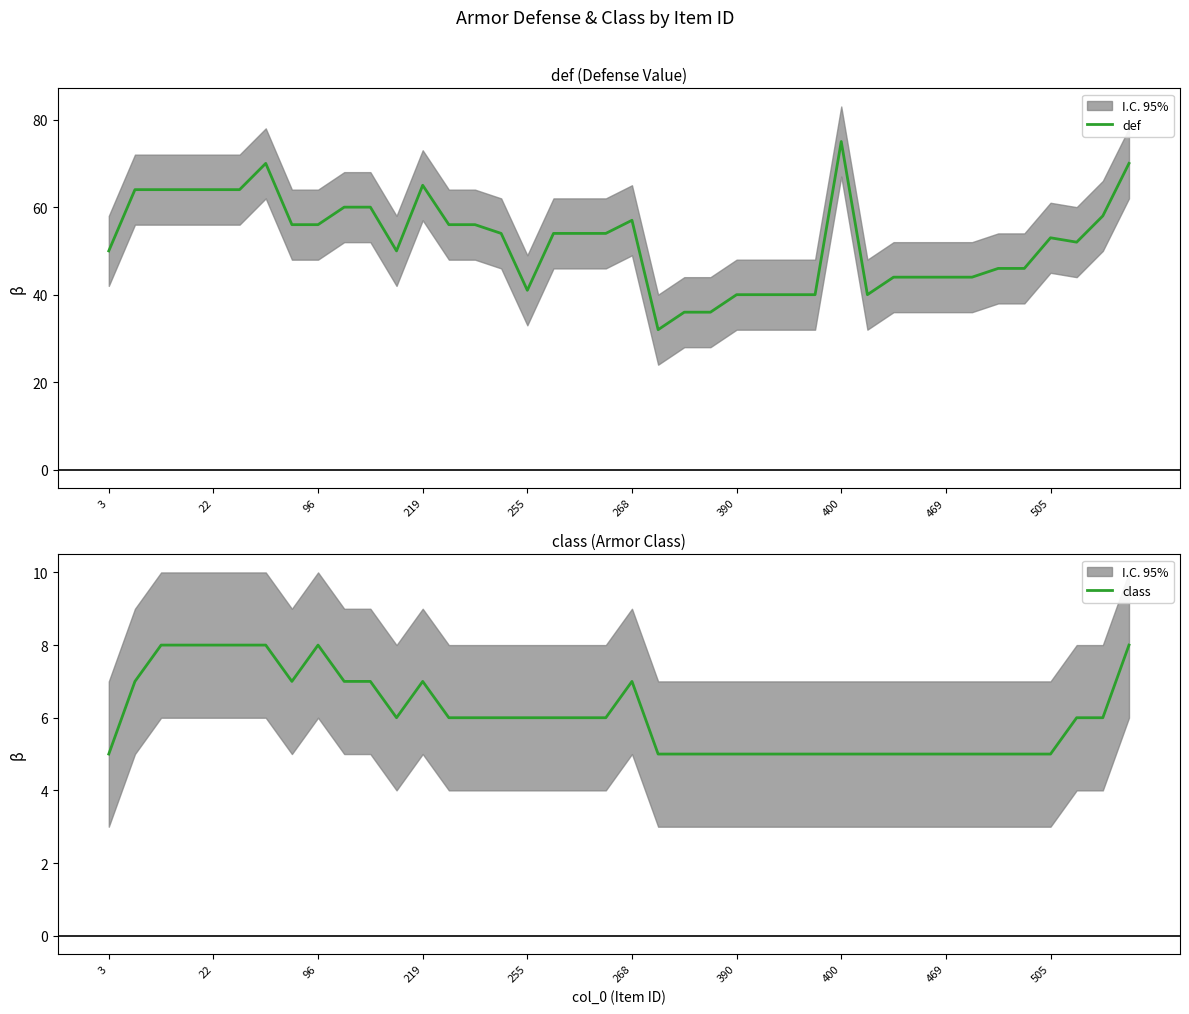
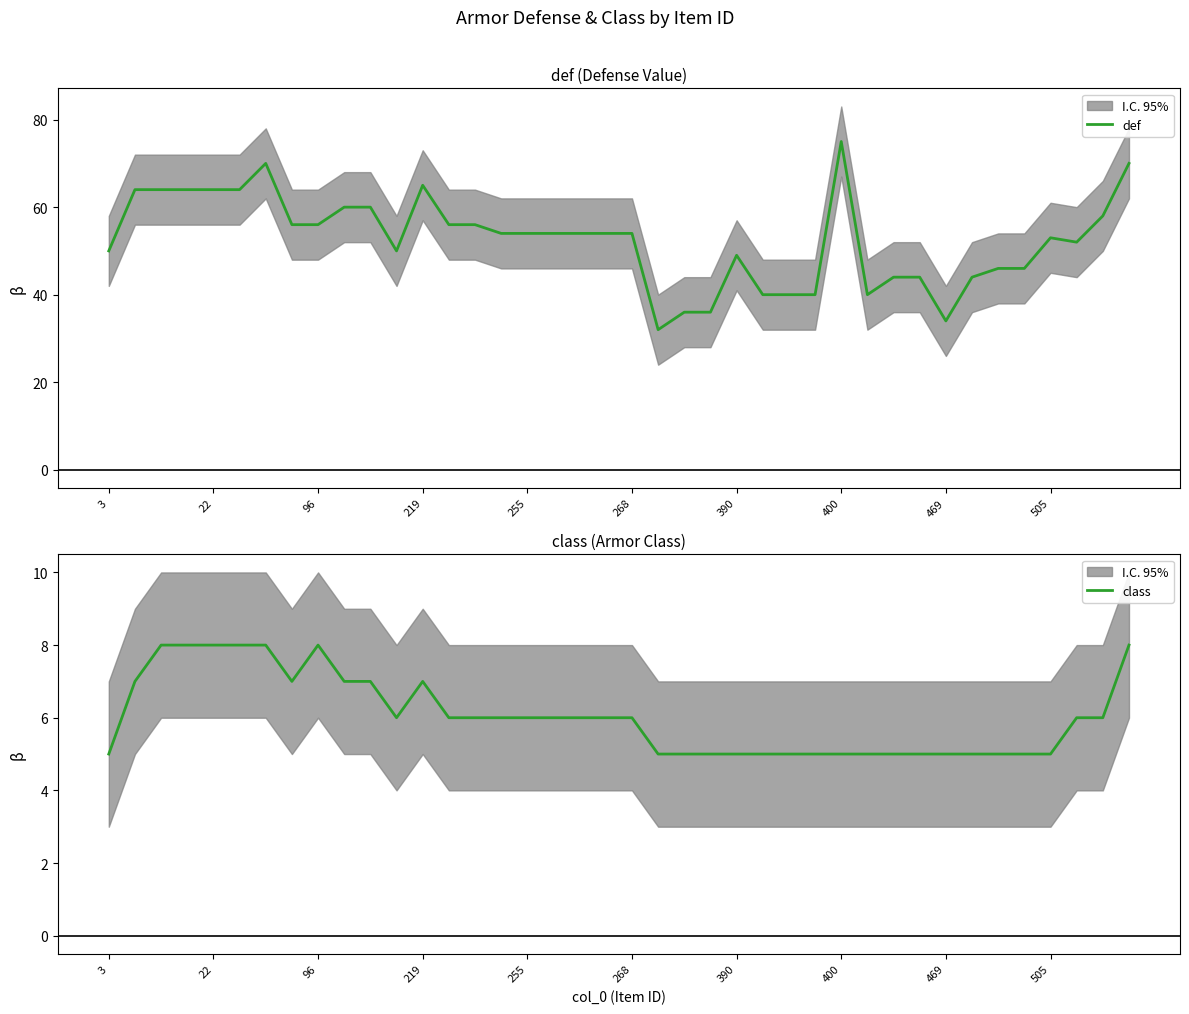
def (Defense Value), def, 255: 41 -> 54
def (Defense Value), def, 268: 57 -> 54
def (Defense Value), def, 390: 40 -> 49
def (Defense Value), def, 469: 44 -> 34
class (Armor Class), class, 268: 7 -> 6
